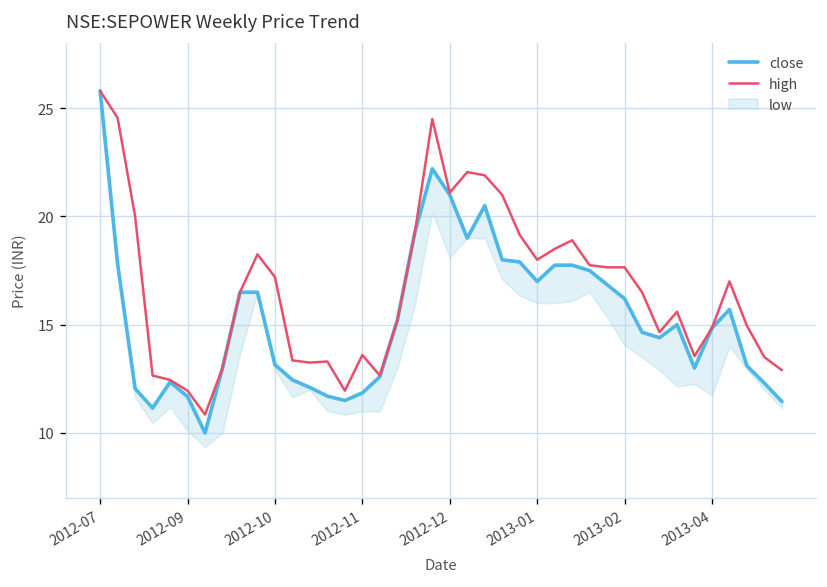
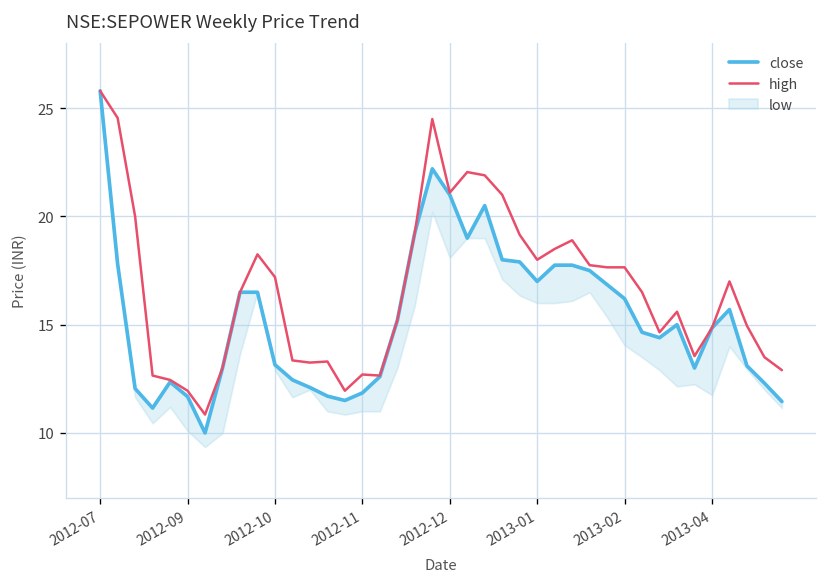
high, 2012-11: 13.6 -> 12.7
